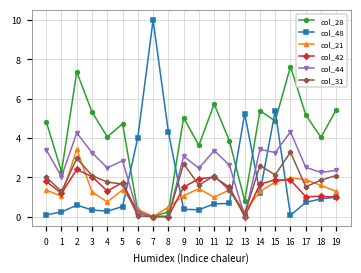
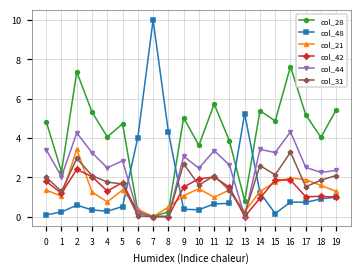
col_42, 14: 1.7 -> 0.9
col_48, 15: 5.4 -> 0.2
col_48, 16: 0.1 -> 0.7
